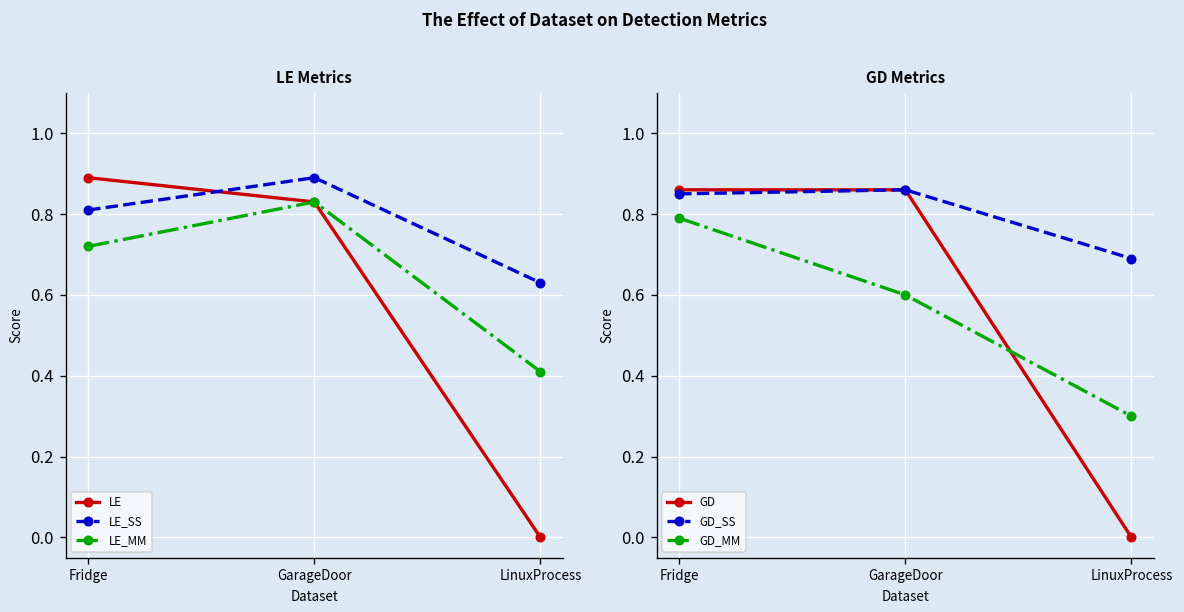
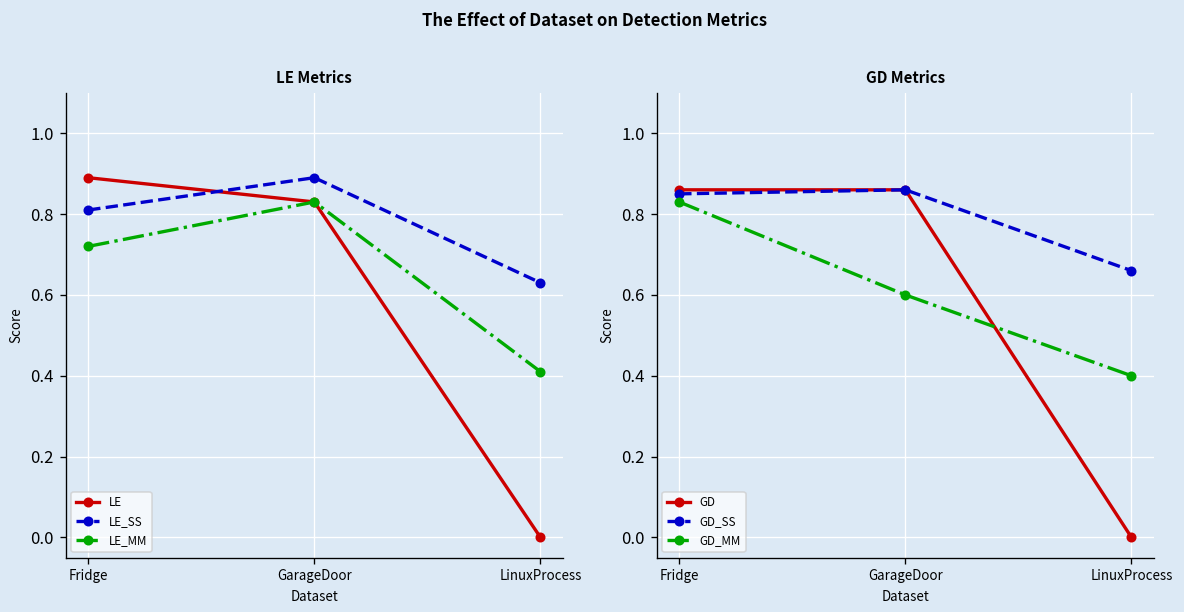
GD Metrics, GD_MM, Fridge: 0.79 -> 0.83
GD Metrics, GD_SS, LinuxProcess: 0.69 -> 0.66
GD Metrics, GD_MM, LinuxProcess: 0.3 -> 0.4
